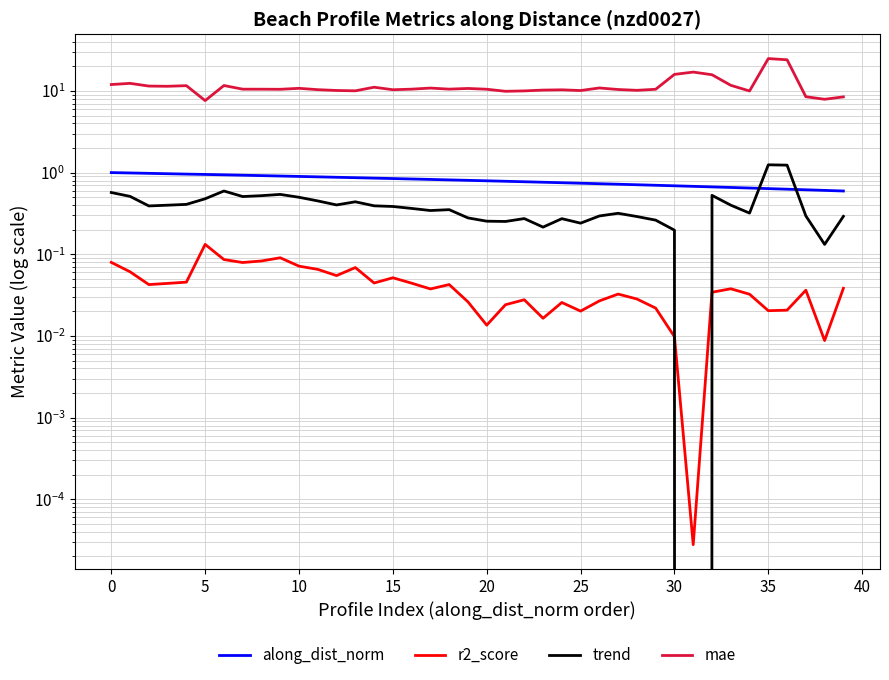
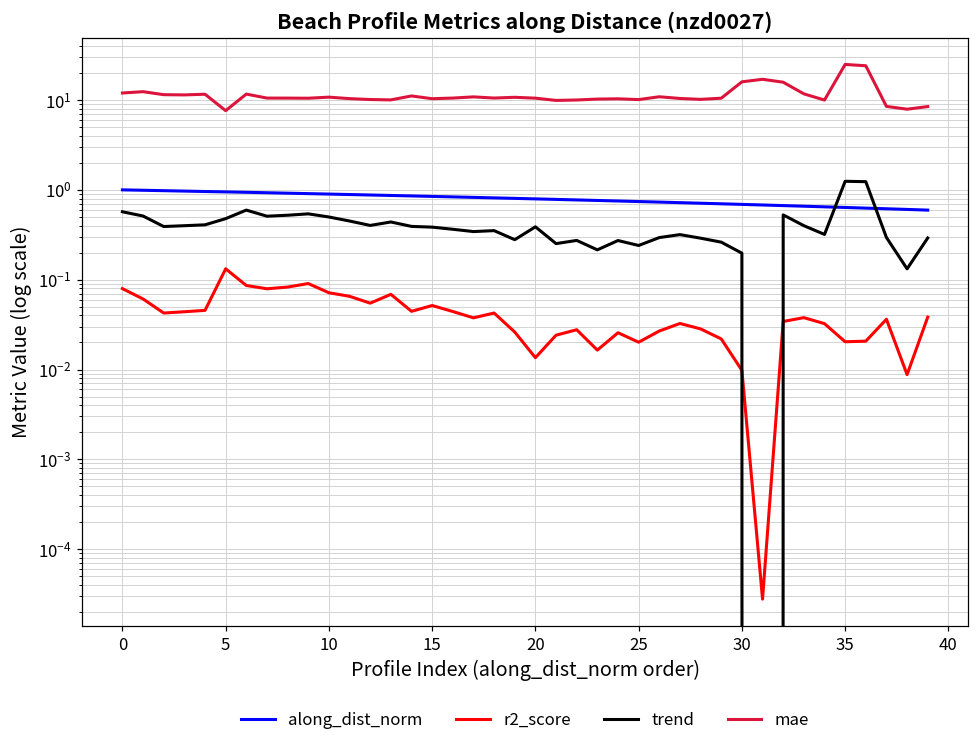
trend, 20: 0.25 -> 0.4
